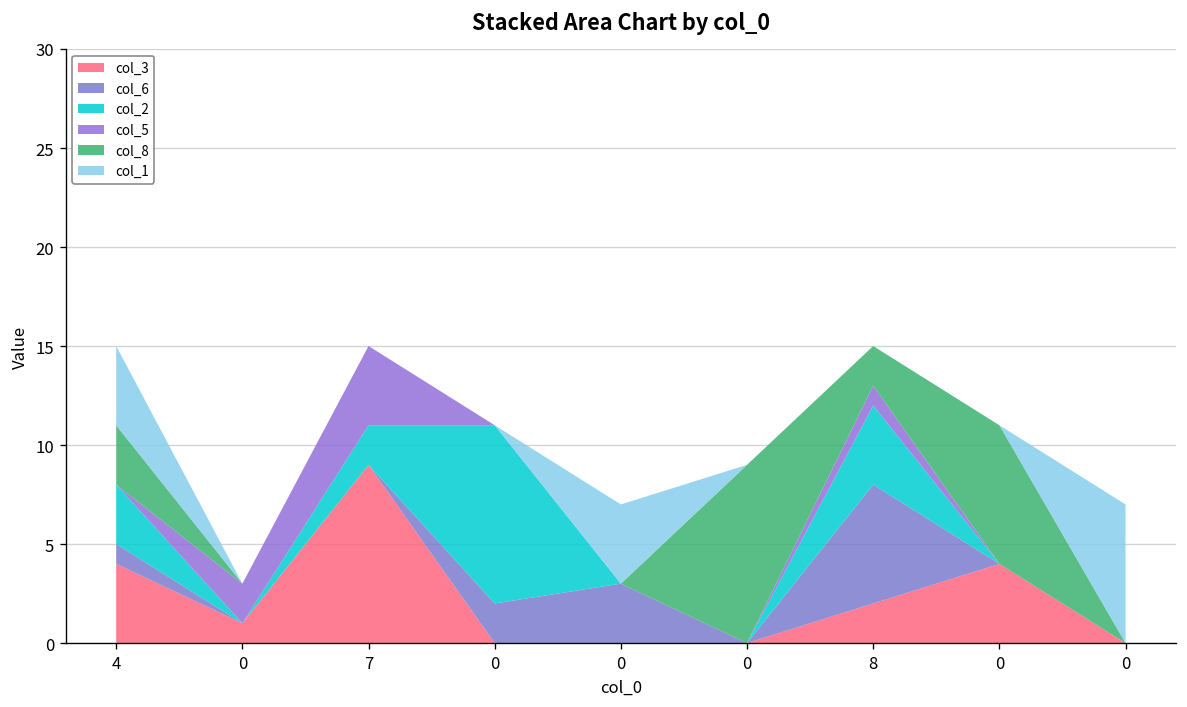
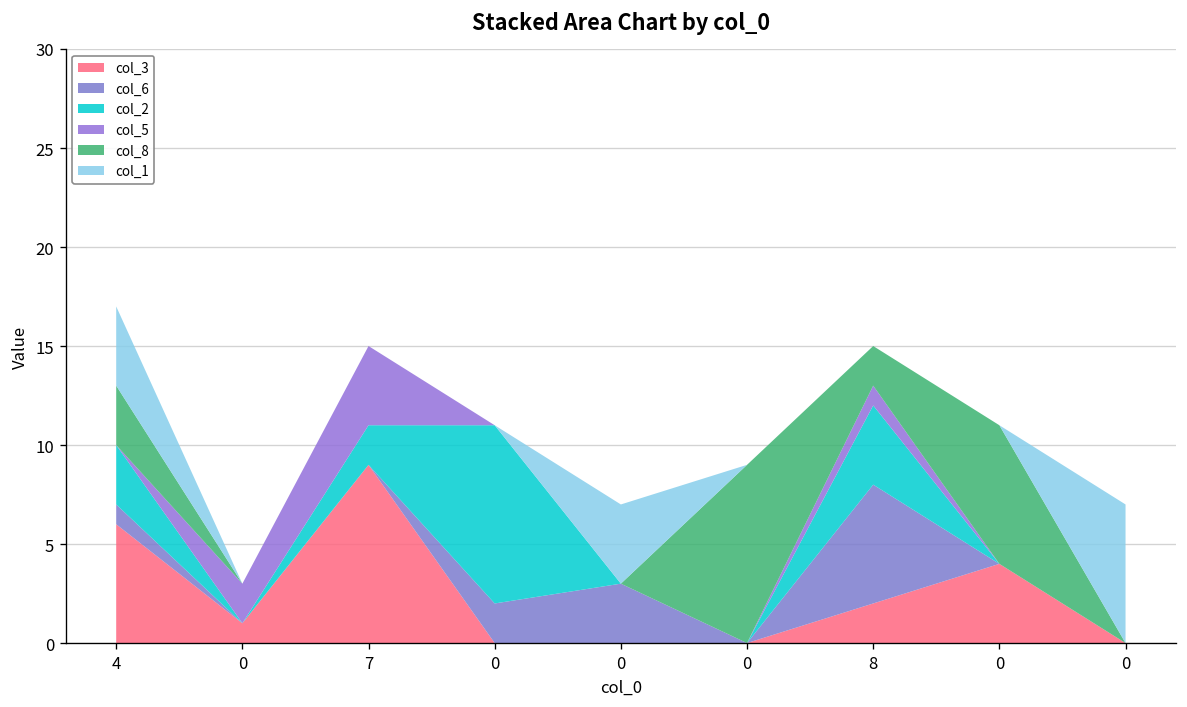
col_3, 4: 4 -> 6
